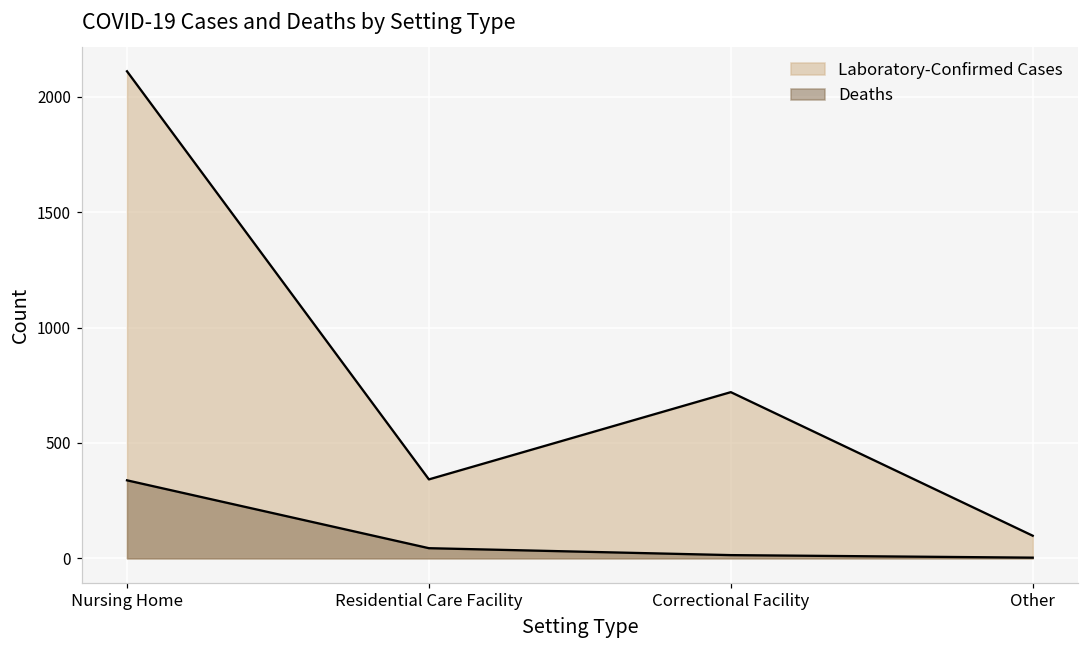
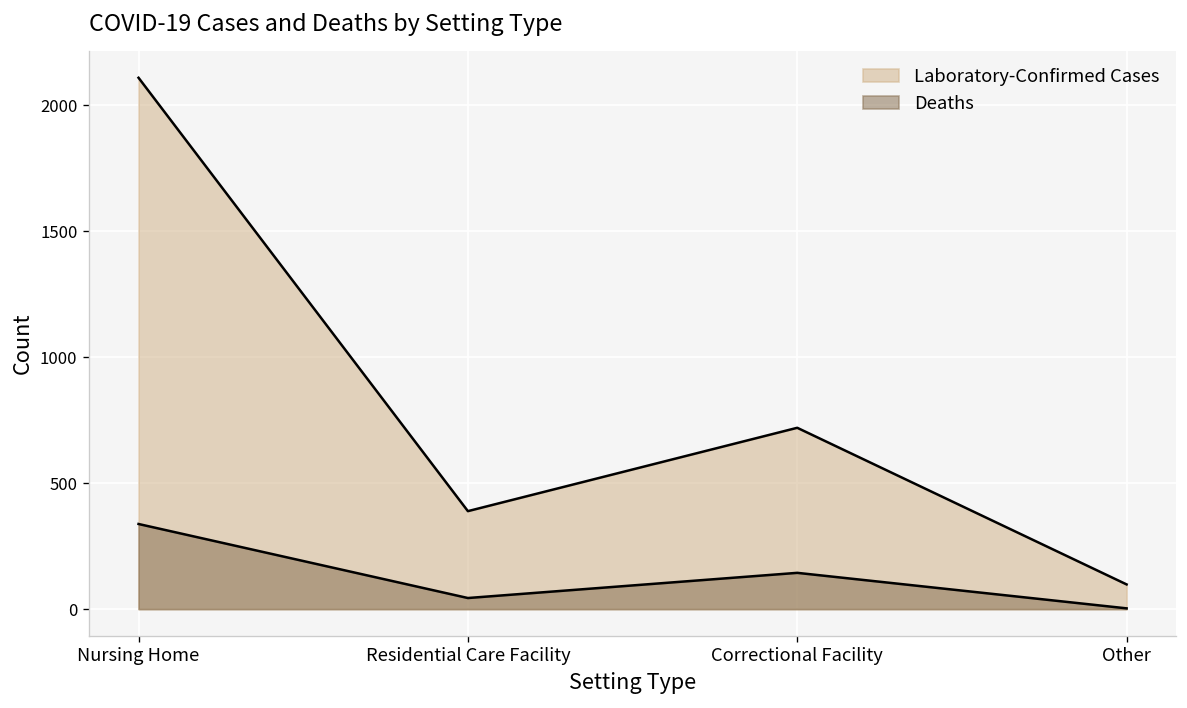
Laboratory-Confirmed Cases, Residential Care Facility: 340 -> 390
Deaths, Correctional Facility: 10 -> 140
